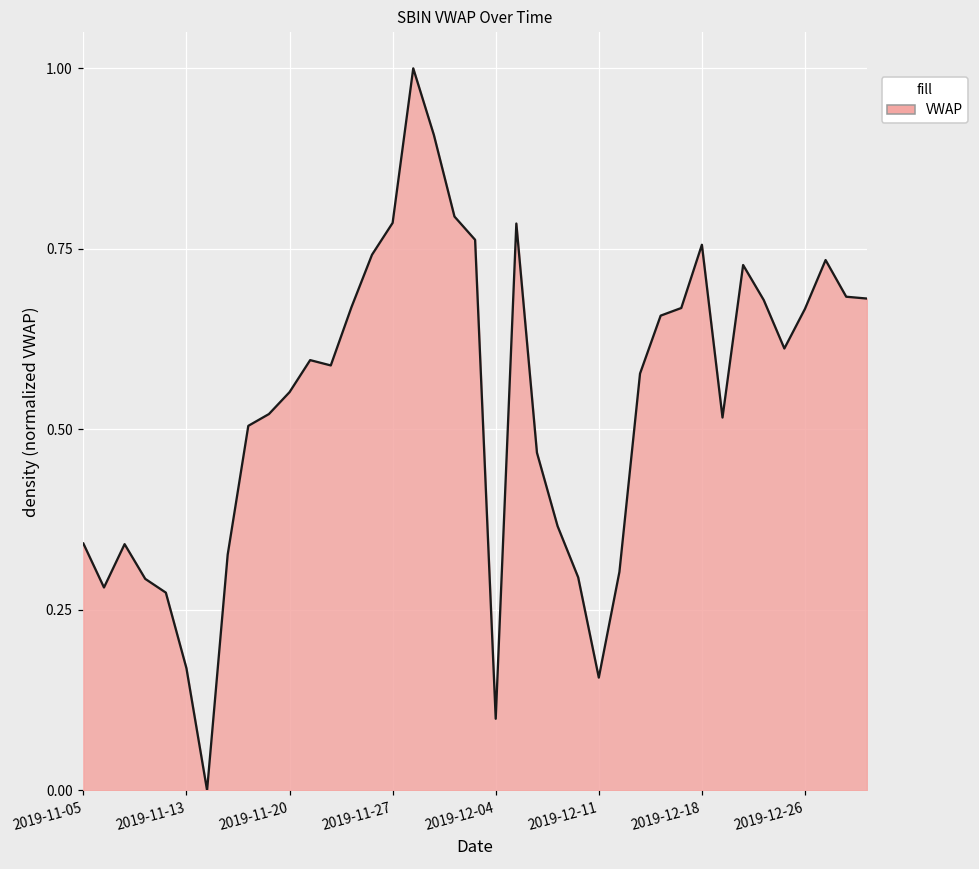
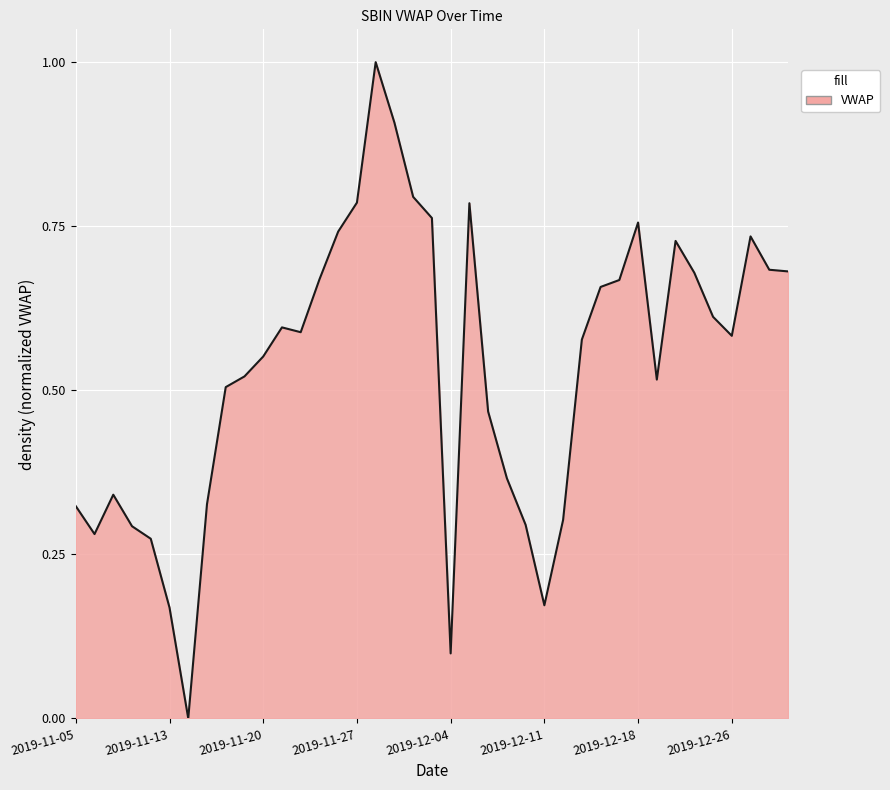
2019-11-05: 0.34 -> 0.32
2019-12-11: 0.16 -> 0.17
2019-12-26: 0.67 -> 0.58
